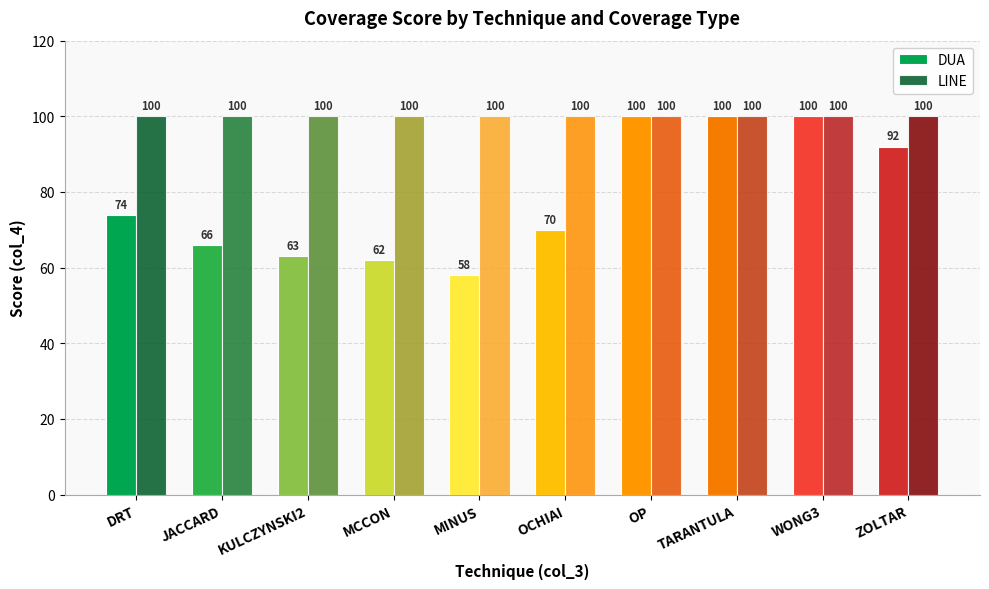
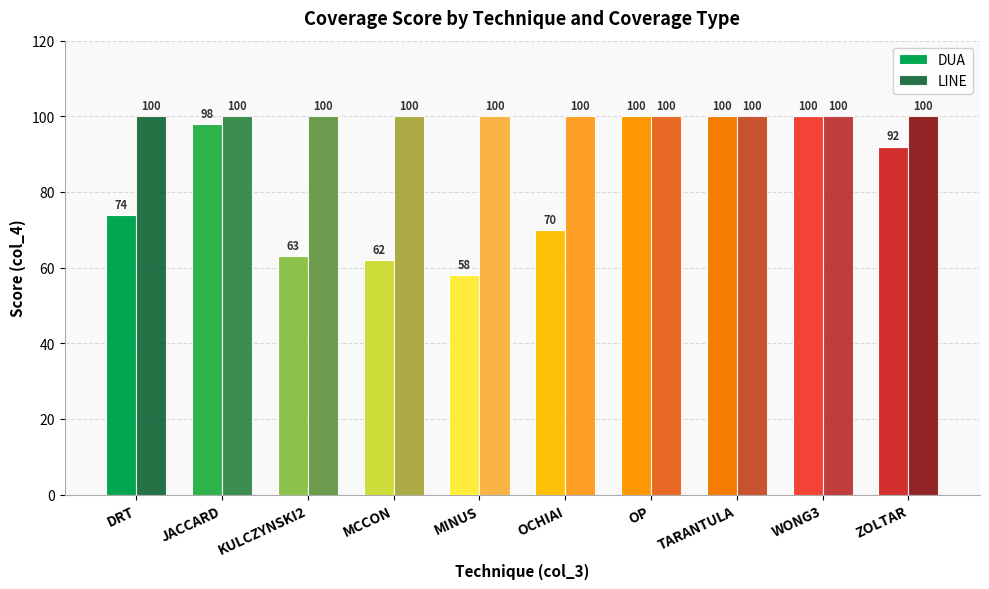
DUA, JACCARD: 66 -> 98
